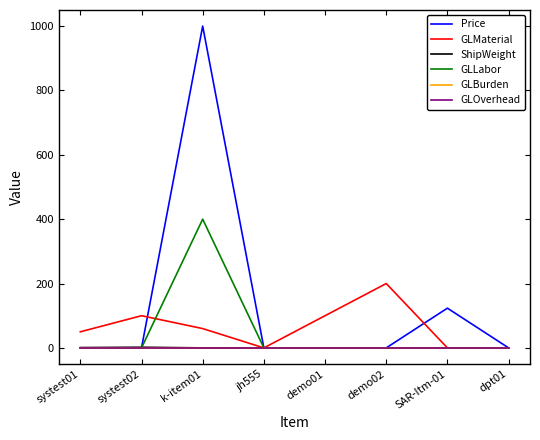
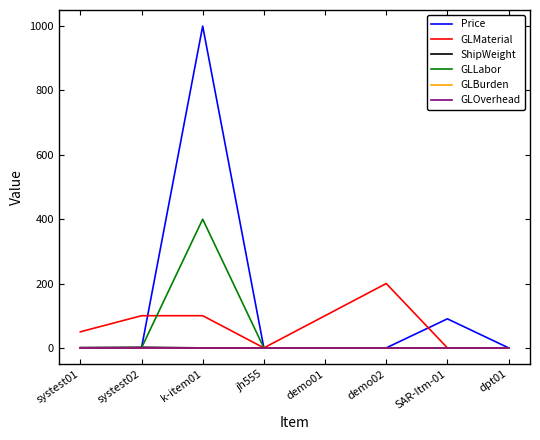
GLMaterial, k-item01: 60 -> 100
Price, SAR-Itm-01: 120 -> 90
